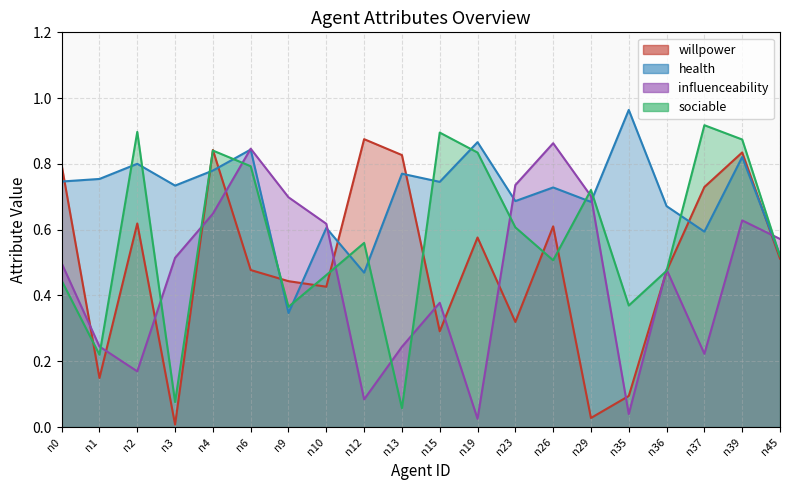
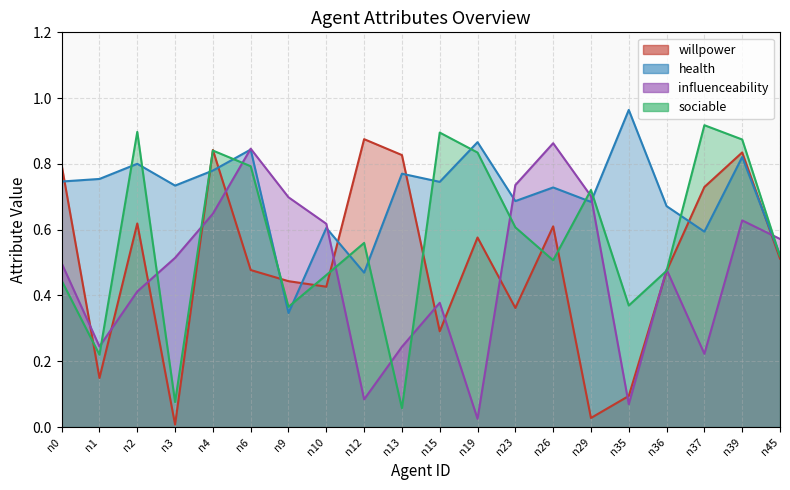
influenceability, n2: 0.17 -> 0.41
willpower, n23: 0.32 -> 0.36
influenceability, n35: 0.04 -> 0.07
